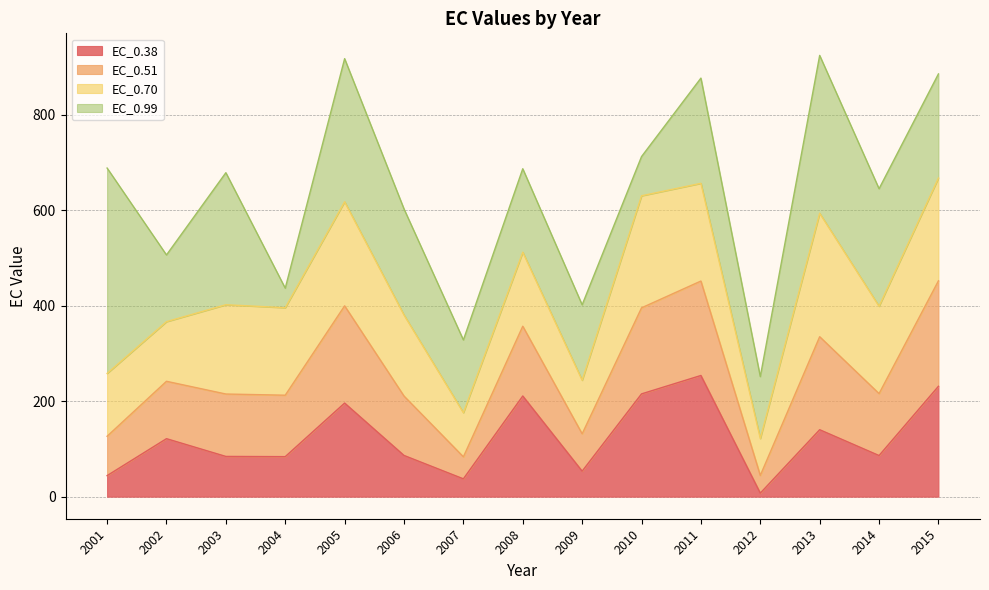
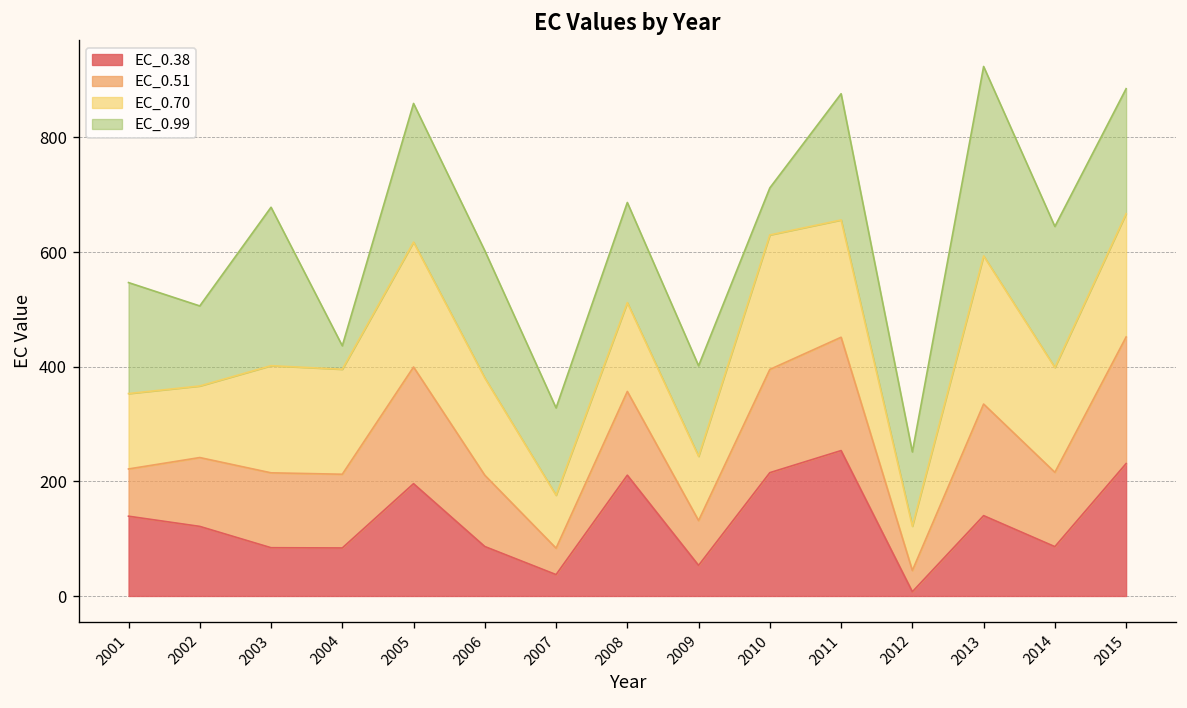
EC_0.38, 2001: 40 -> 140
EC_0.99, 2001: 430 -> 190
EC_0.99, 2005: 300 -> 240
